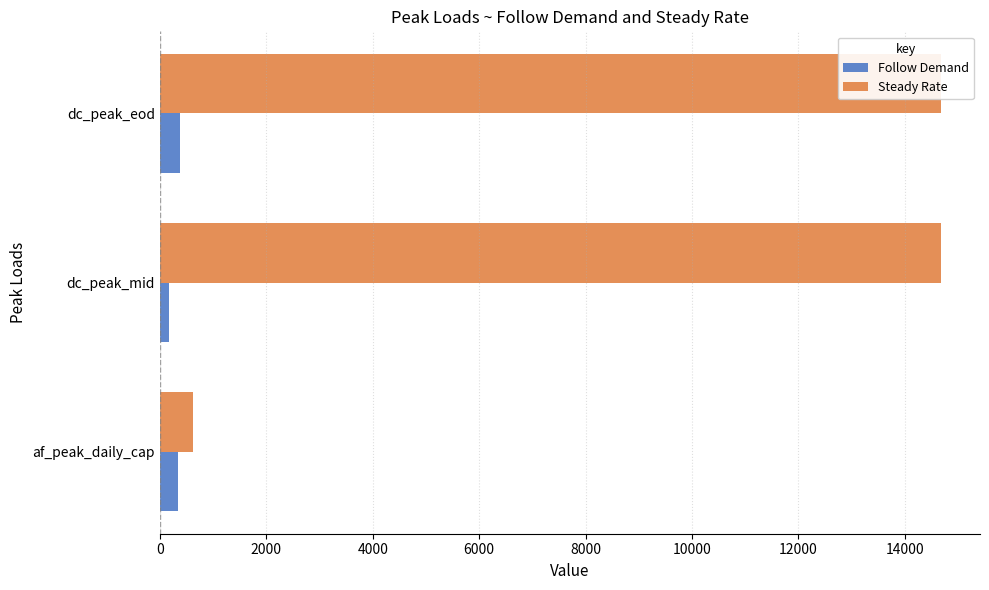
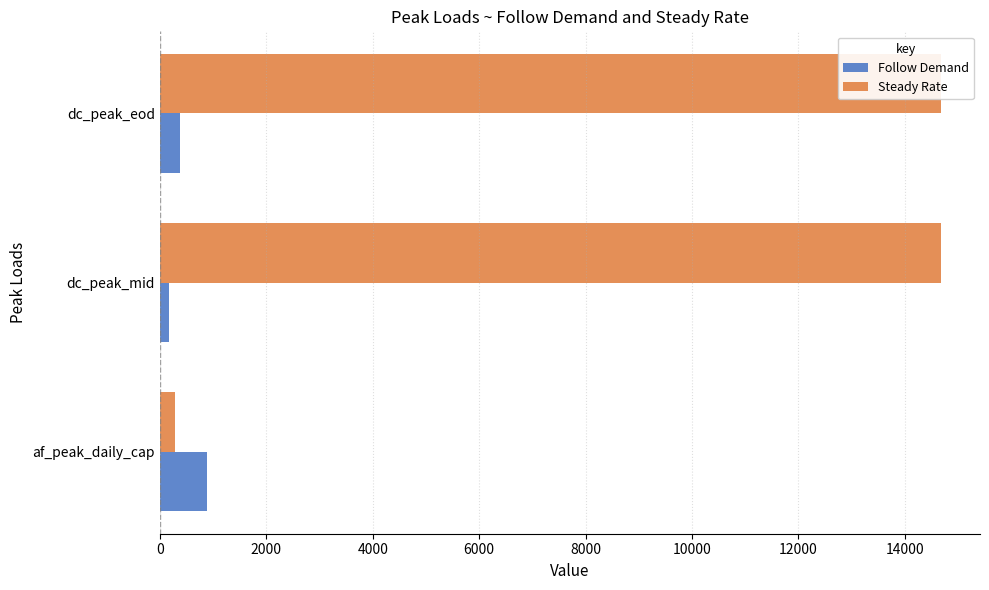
Steady Rate, af_peak_daily_cap: 600 -> 300
Follow Demand, af_peak_daily_cap: 300 -> 900
